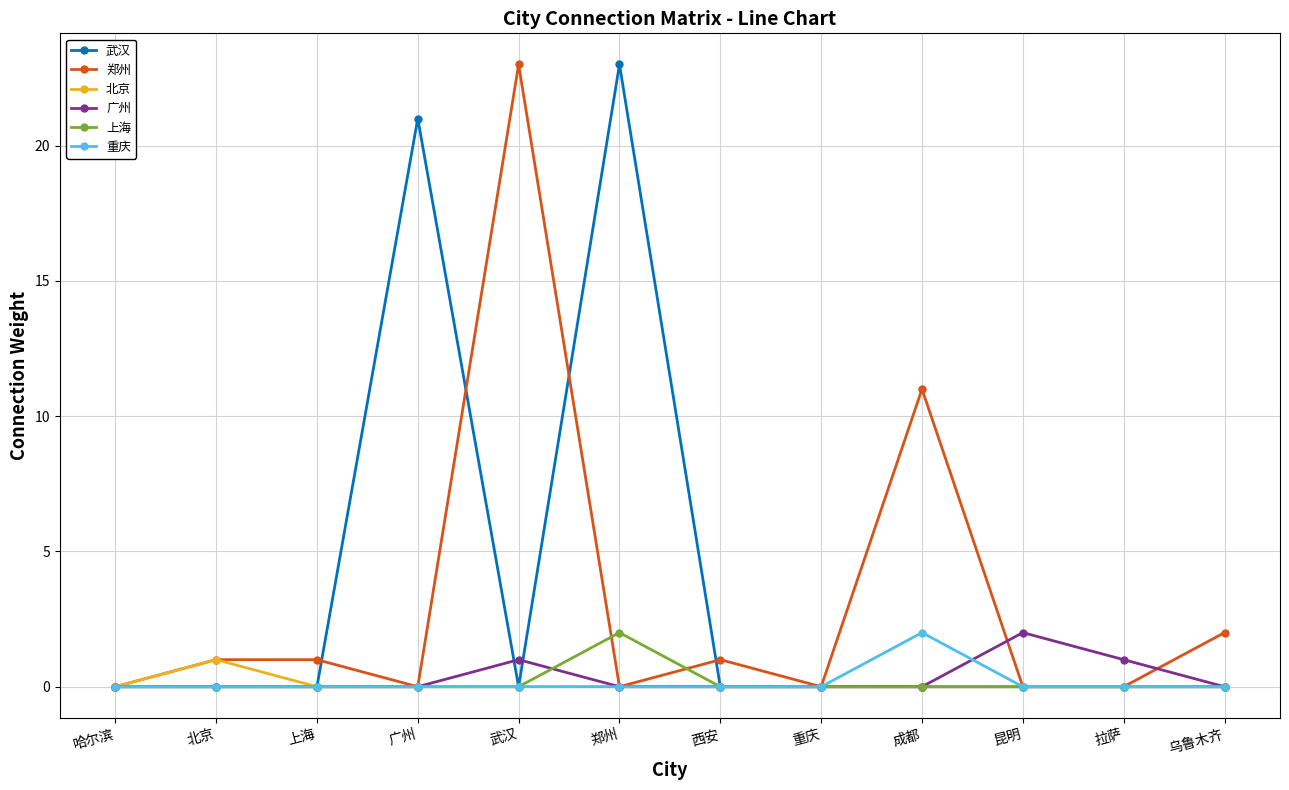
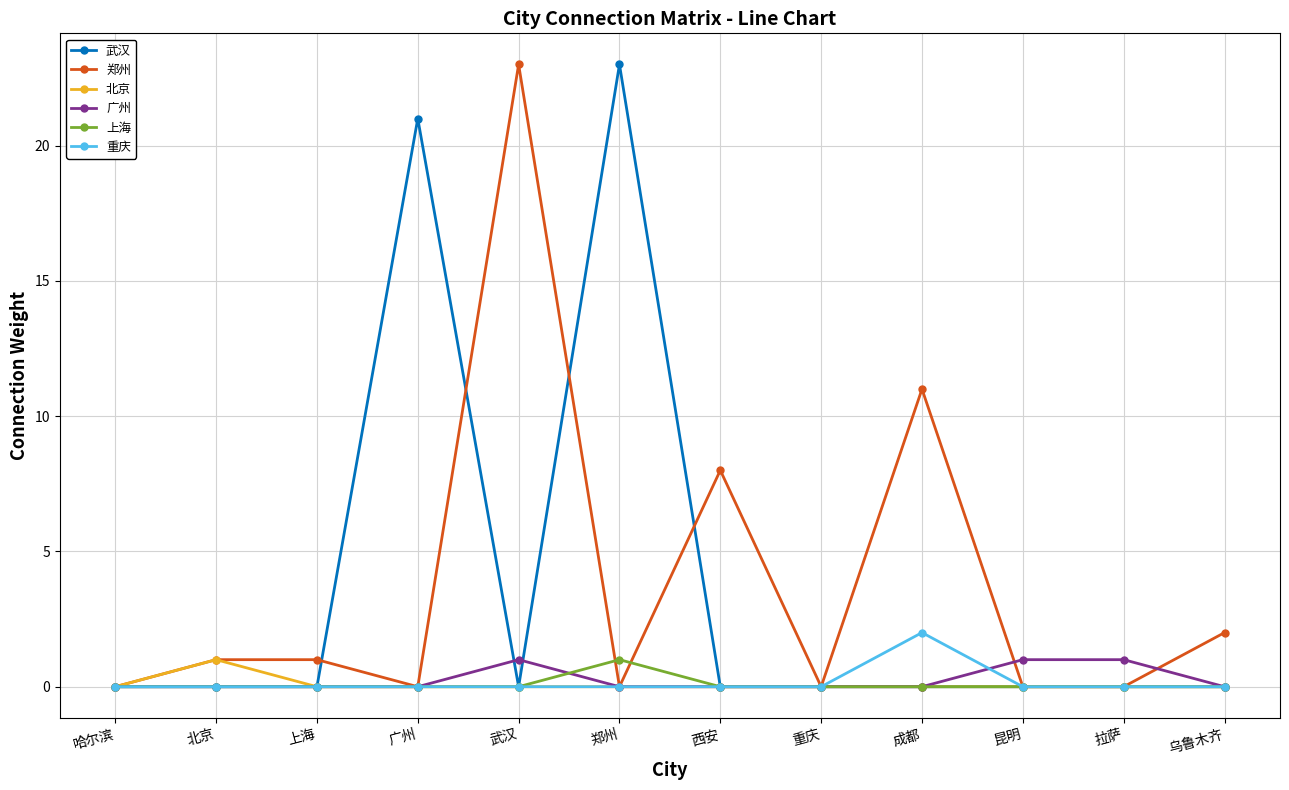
上海, 郑州: 2 -> 1
郑州, 西安: 1 -> 8
广州, 昆明: 2 -> 1
